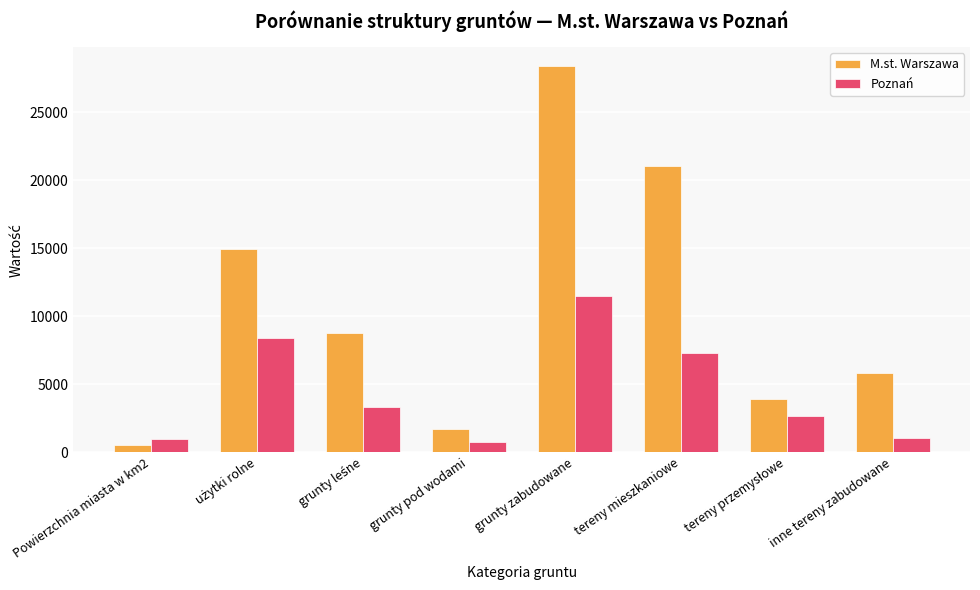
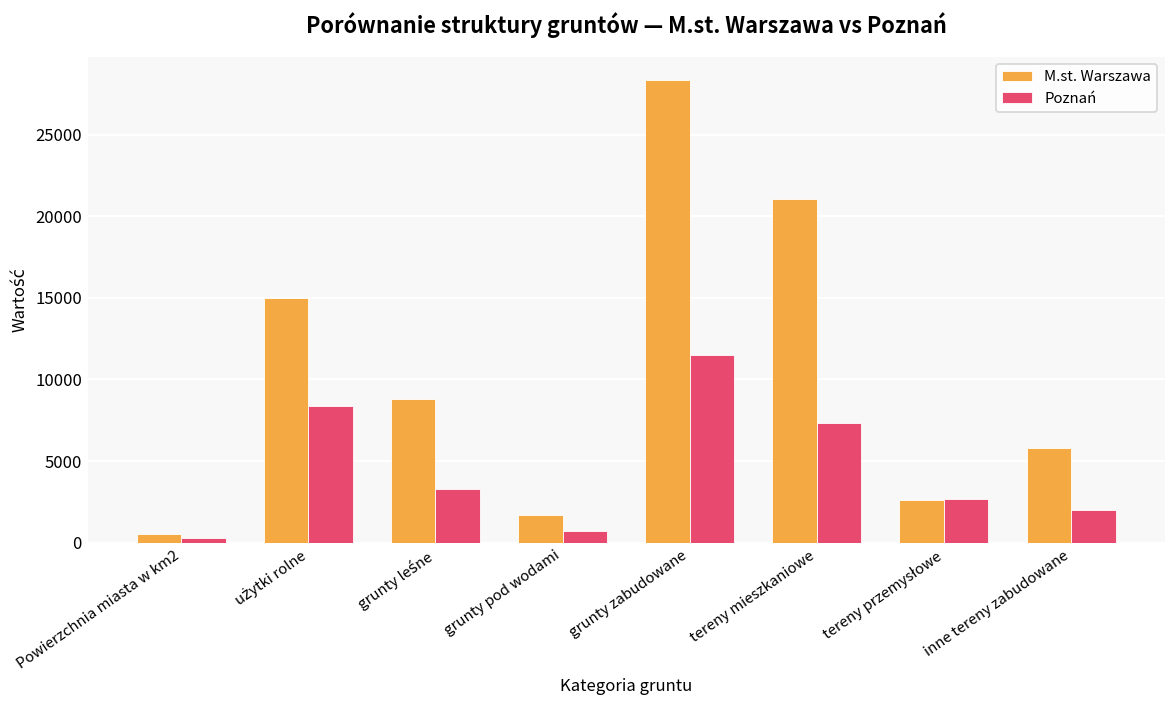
Poznań, Powierzchnia miasta w km2: 1000 -> 300
M.st. Warszawa, tereny przemysłowe: 3900 -> 2600
Poznań, inne tereny zabudowane: 1100 -> 2000
